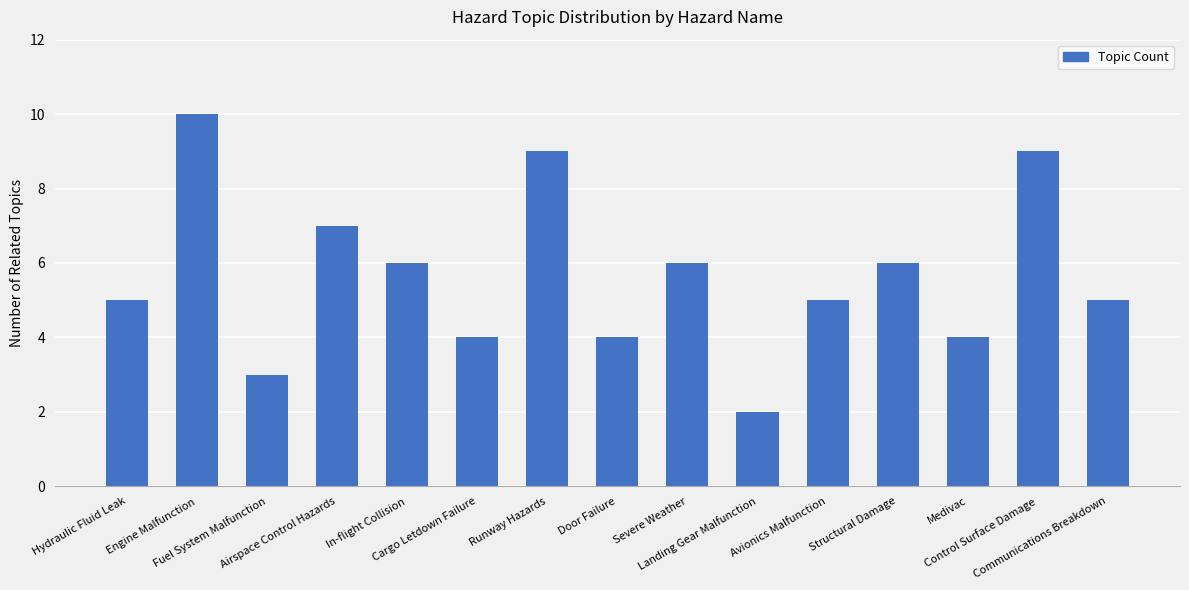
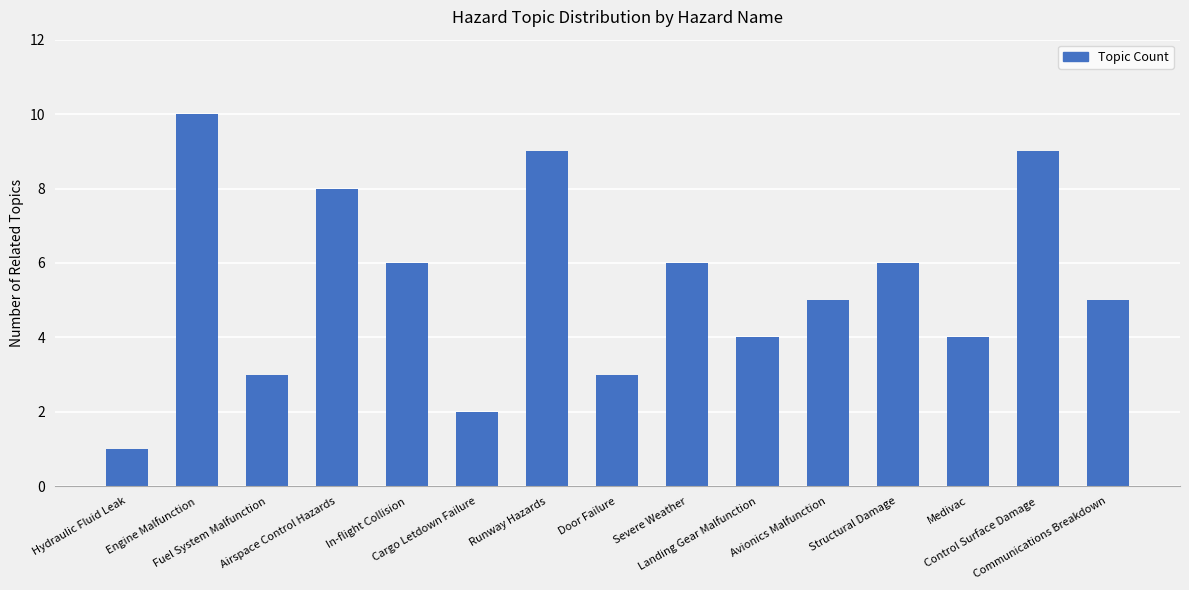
Hydraulic Fluid Leak: 5 -> 1
Airspace Control Hazards: 7 -> 8
Cargo Letdown Failure: 4 -> 2
Door Failure: 4 -> 3
Landing Gear Malfunction: 2 -> 4
